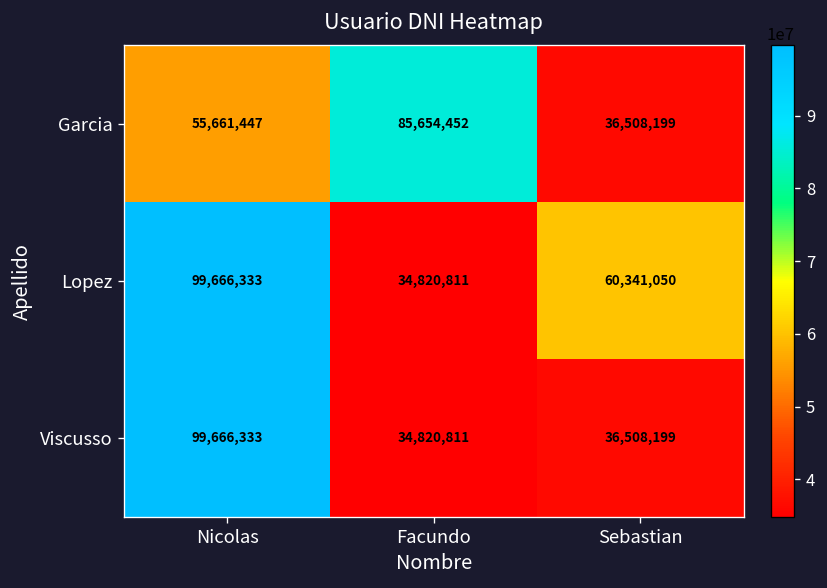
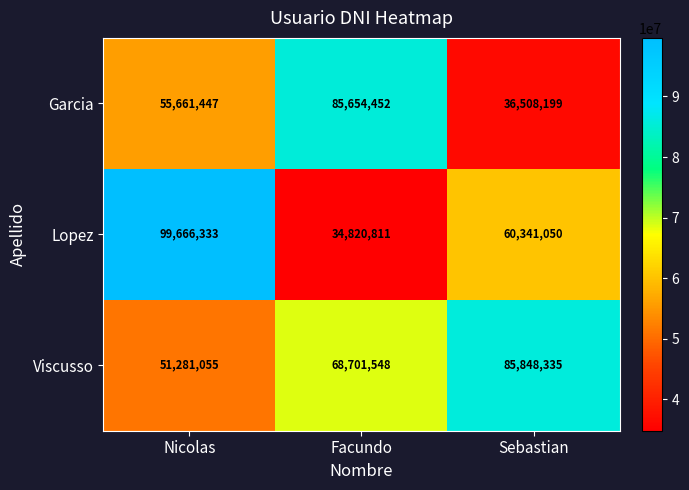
Viscusso, Nicolas: 99,666,333 -> 51,281,055
Viscusso, Facundo: 34,820,811 -> 68,701,548
Viscusso, Sebastian: 36,508,199 -> 85,848,335
